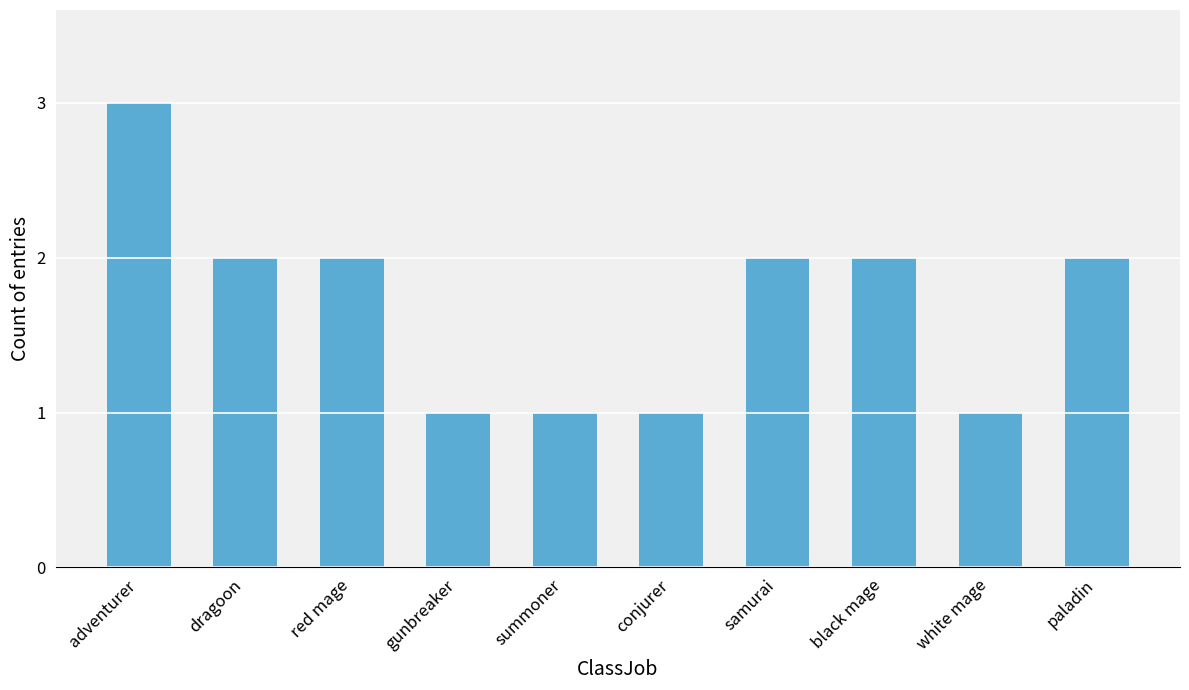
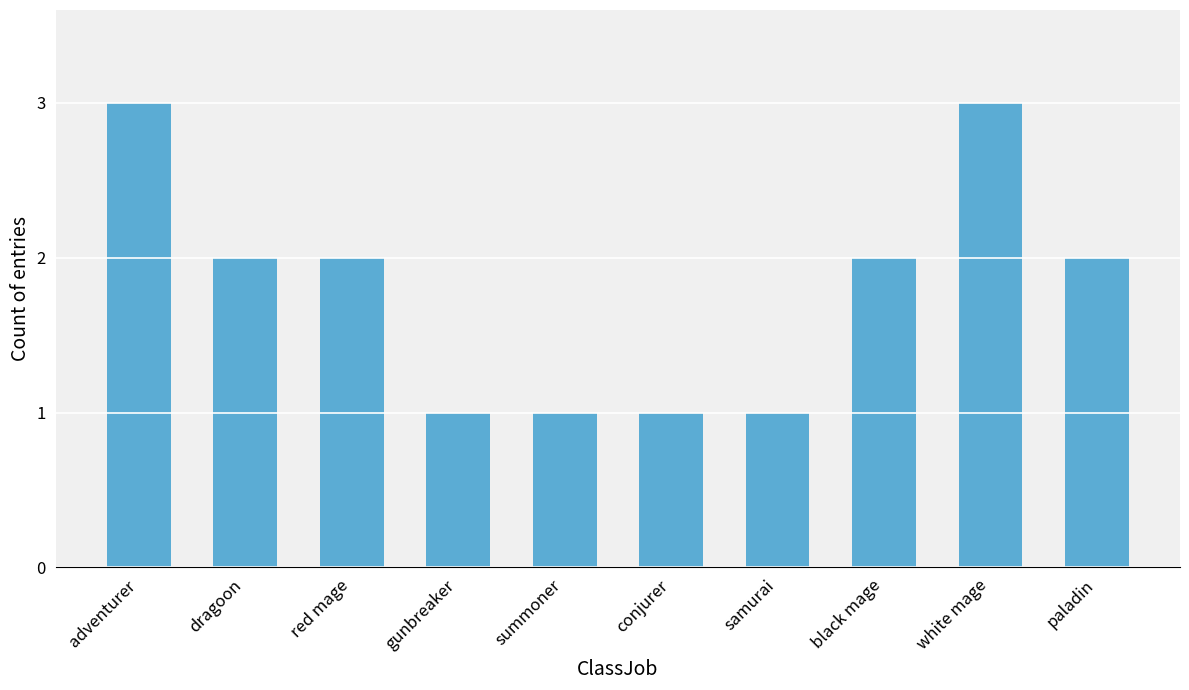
samurai: 2 -> 1
white mage: 1 -> 3
